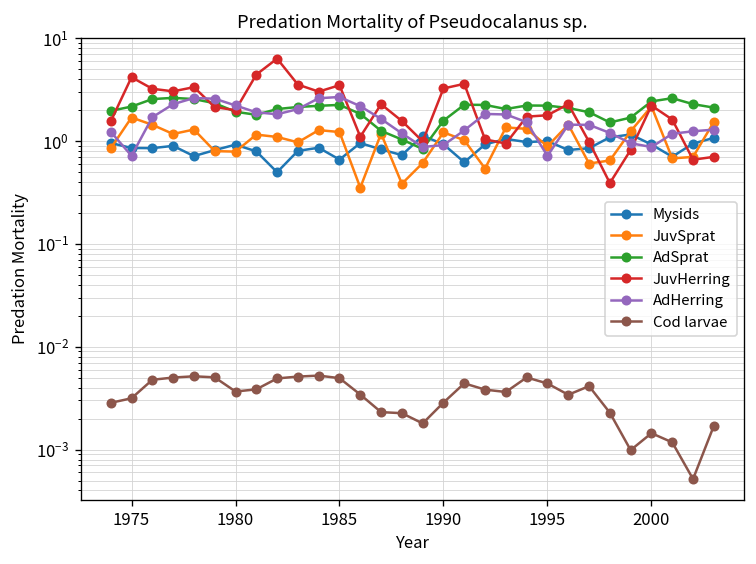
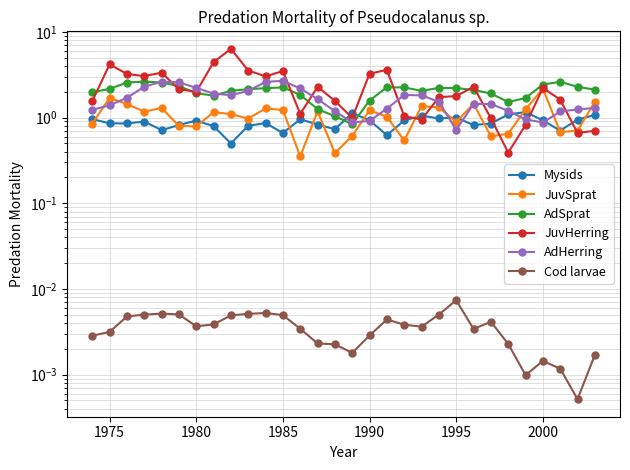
AdHerring, 1975: 0.7 -> 1.4
Cod larvae, 1995: 0.004 -> 0.007
